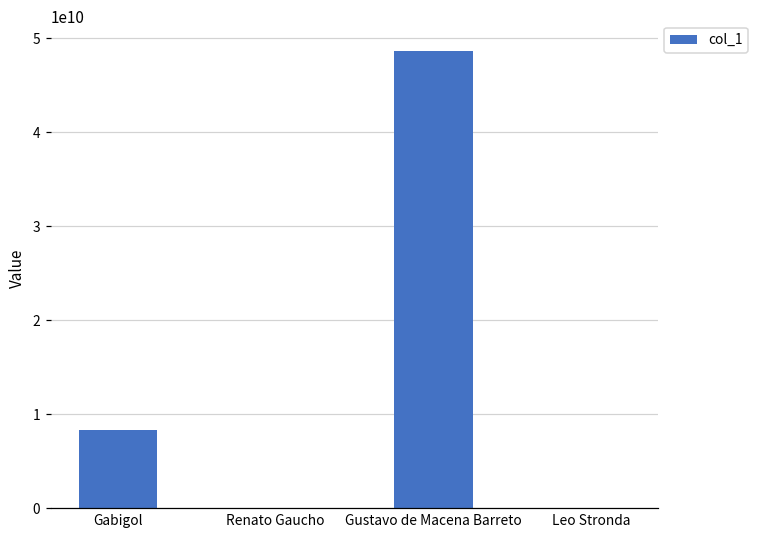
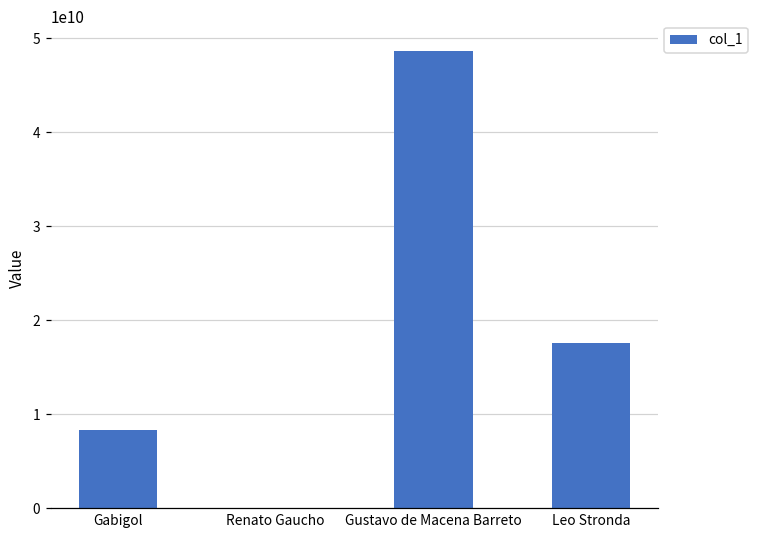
Leo Stronda: 0 -> 18000000000
